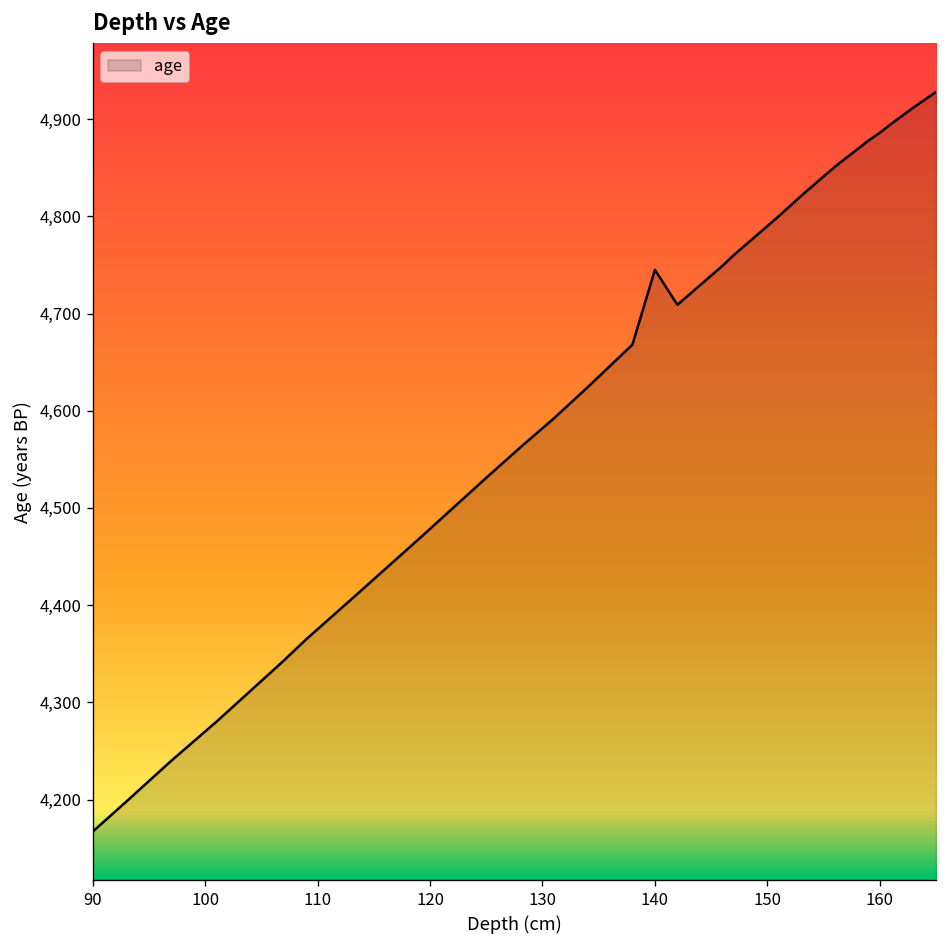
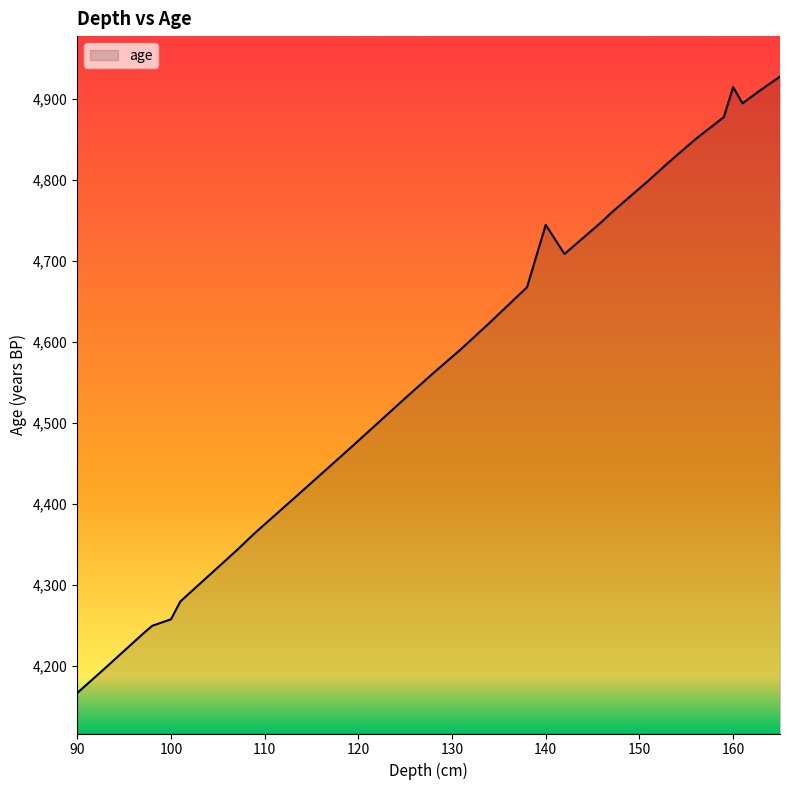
100: 4,270 -> 4,260
160: 4,890 -> 4,920
